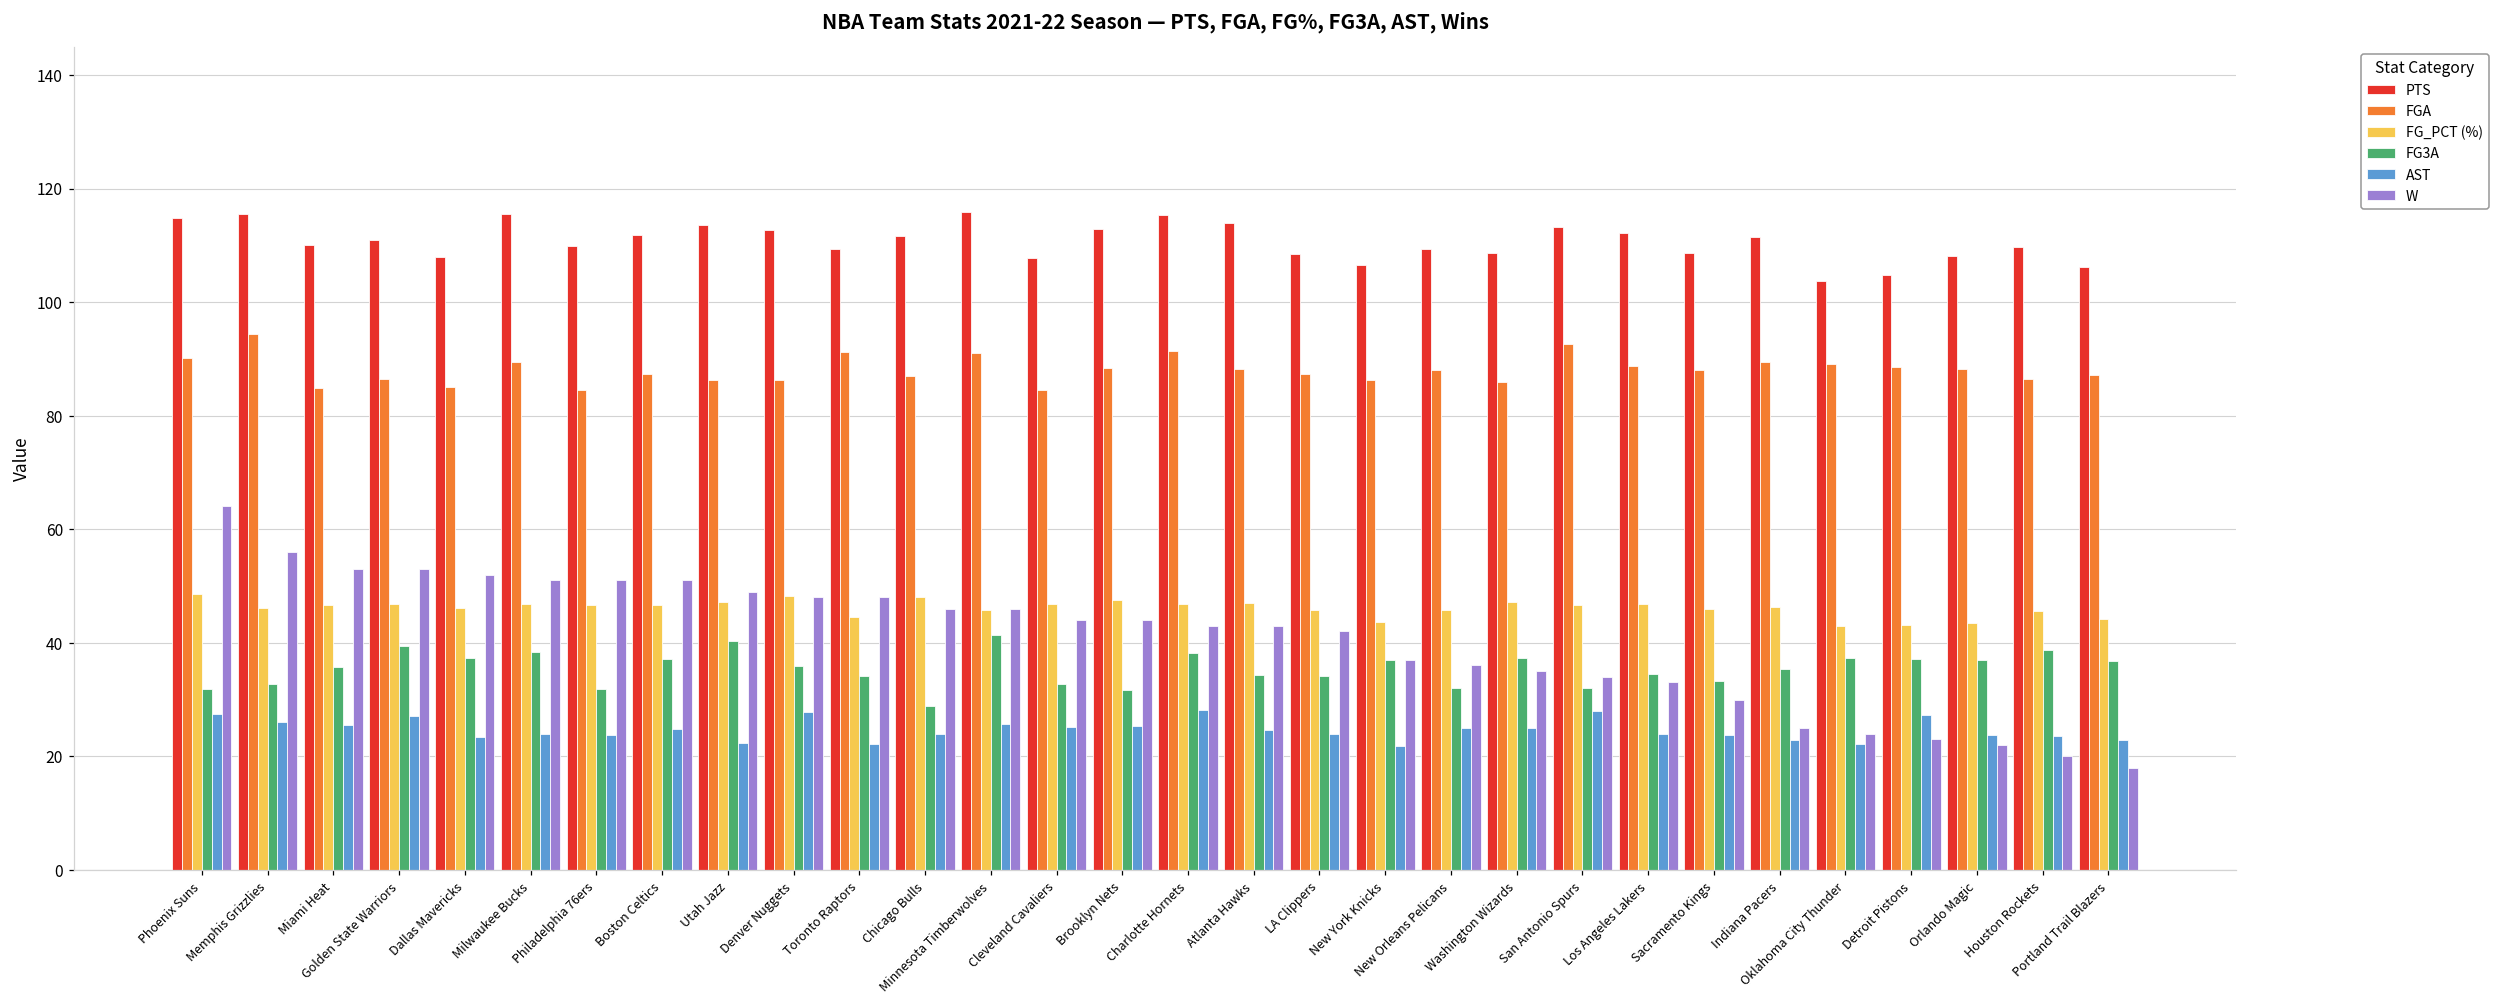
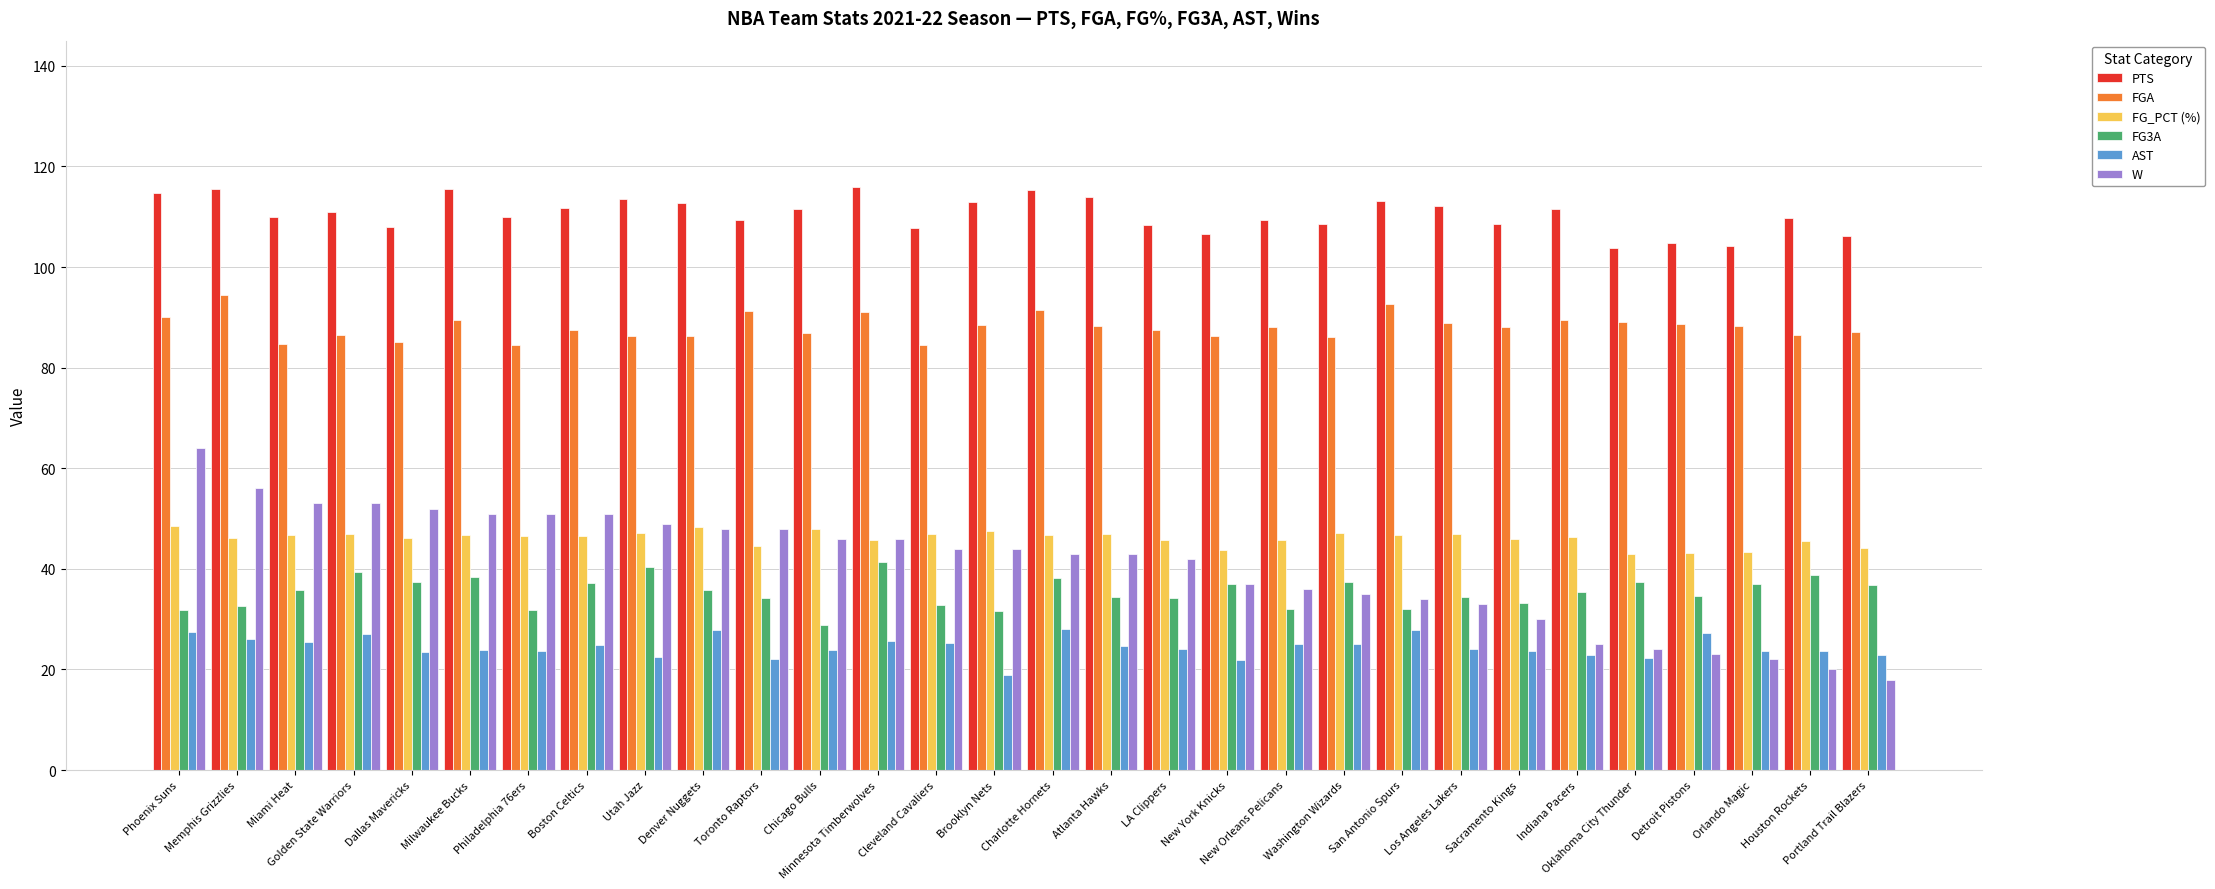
AST, Brooklyn Nets: 25 -> 19
FG3A, Detroit Pistons: 37 -> 35
PTS, Orlando Magic: 108 -> 104
